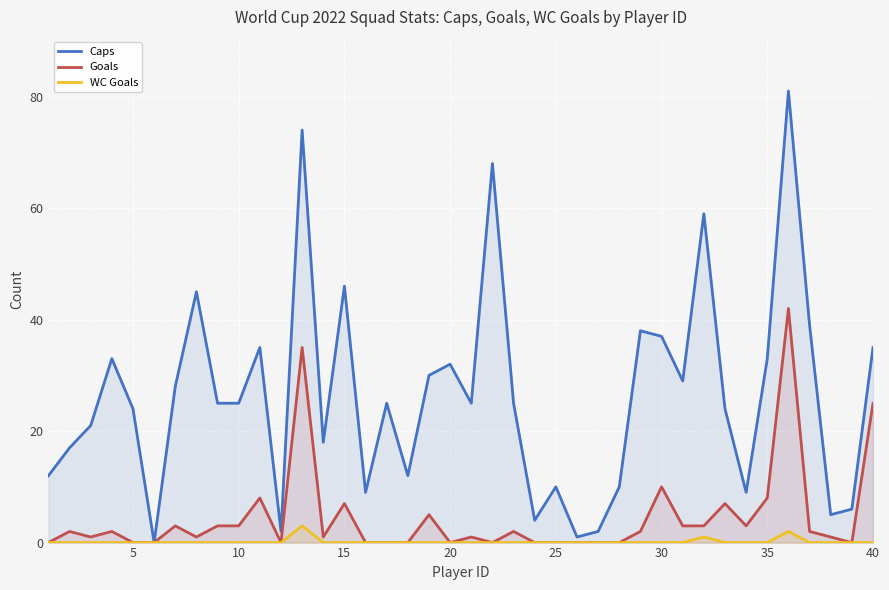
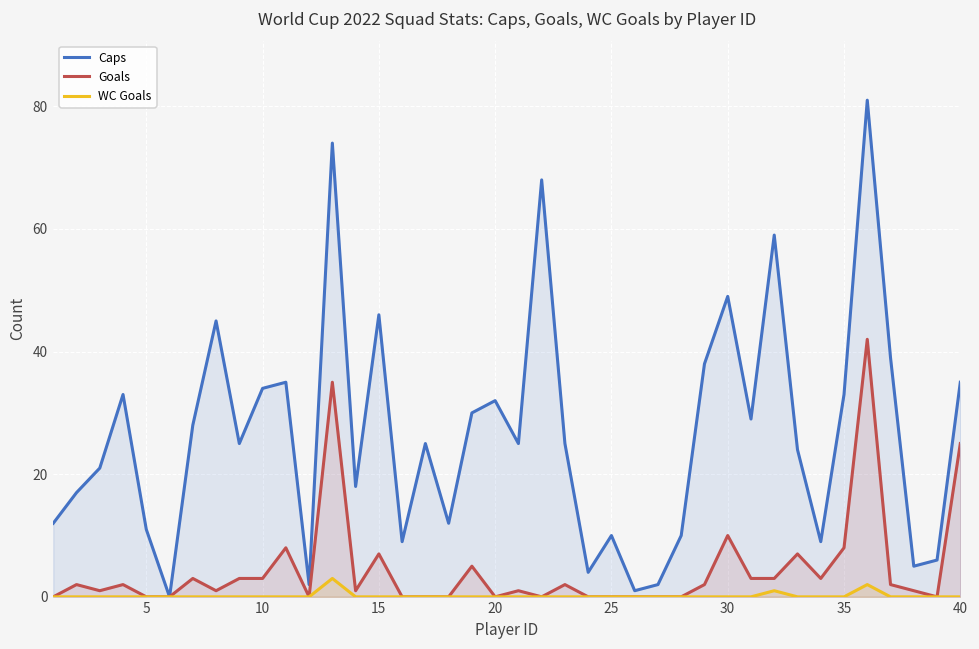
Caps, 5: 24 -> 11
Caps, 10: 25 -> 34
Caps, 30: 37 -> 49
